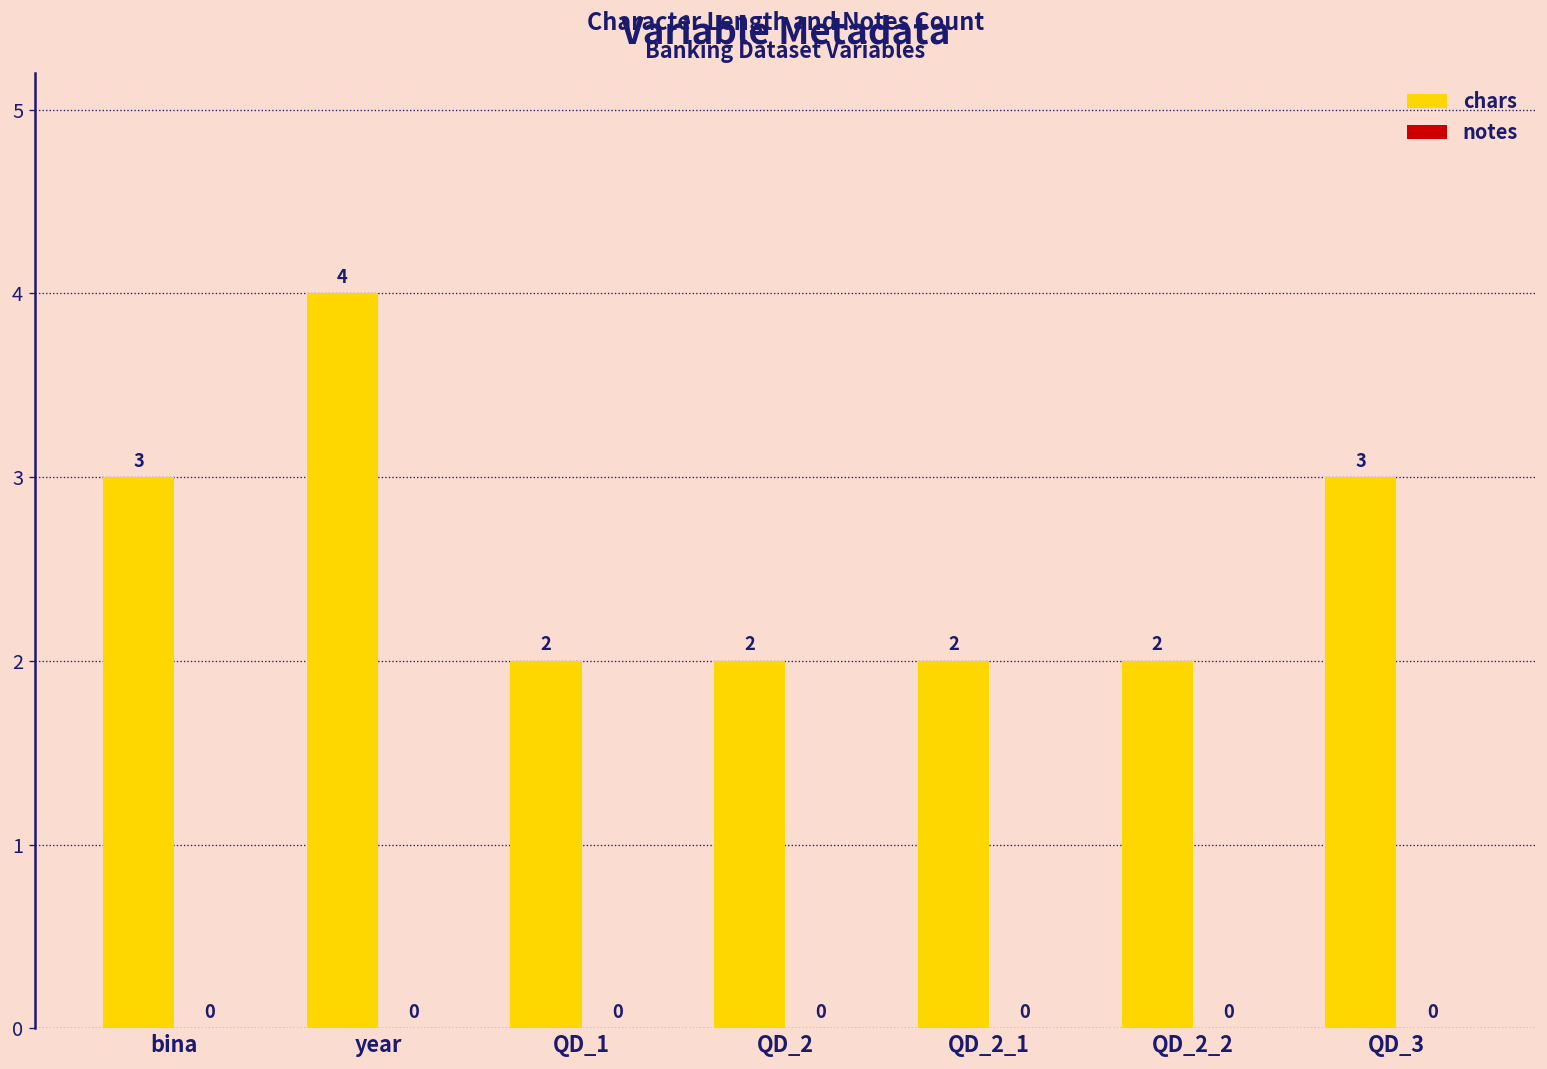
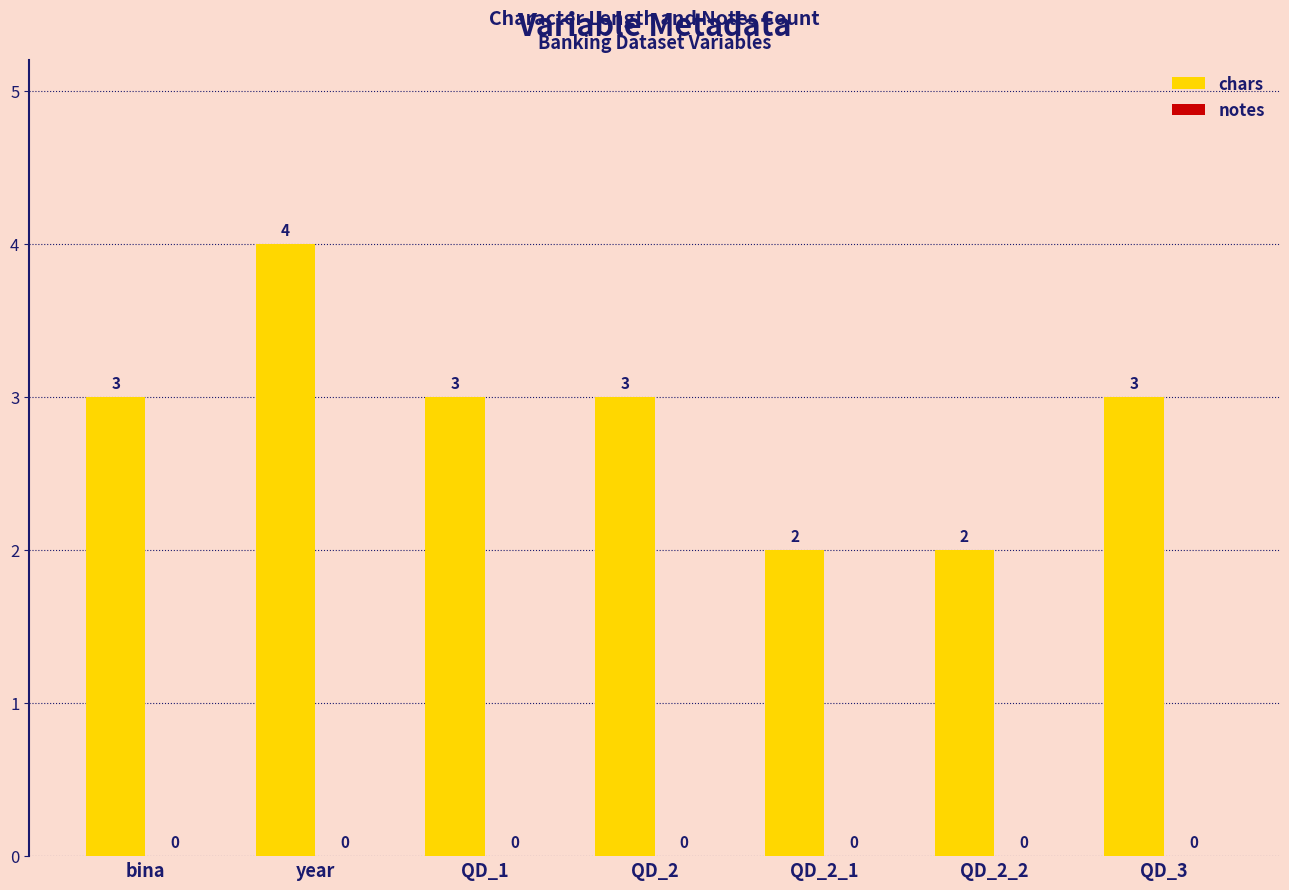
chars, QD_1: 2 -> 3
chars, QD_2: 2 -> 3
